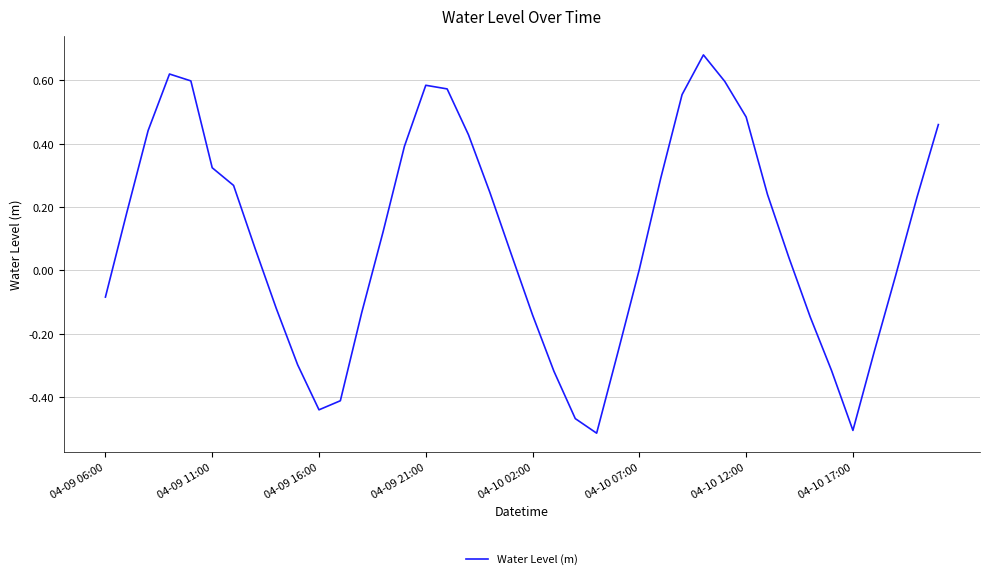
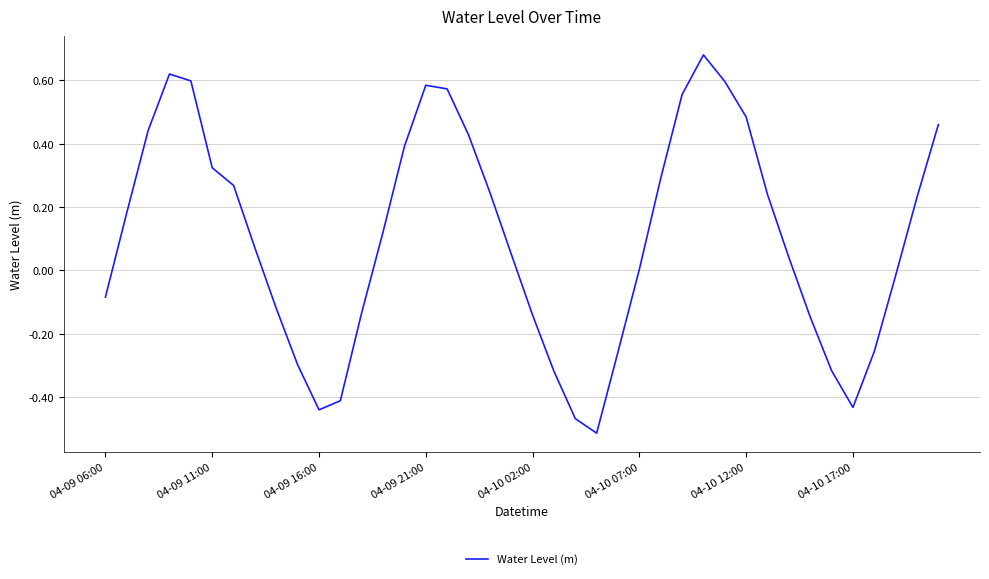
04-10 17:00: -0.51 -> -0.43
